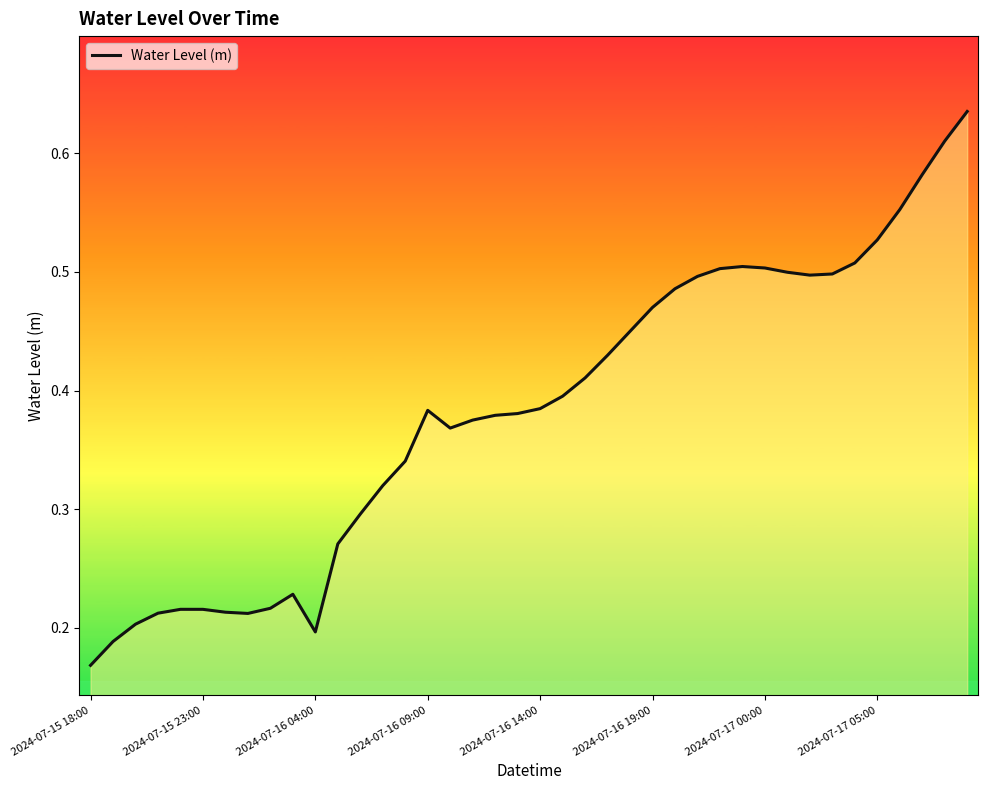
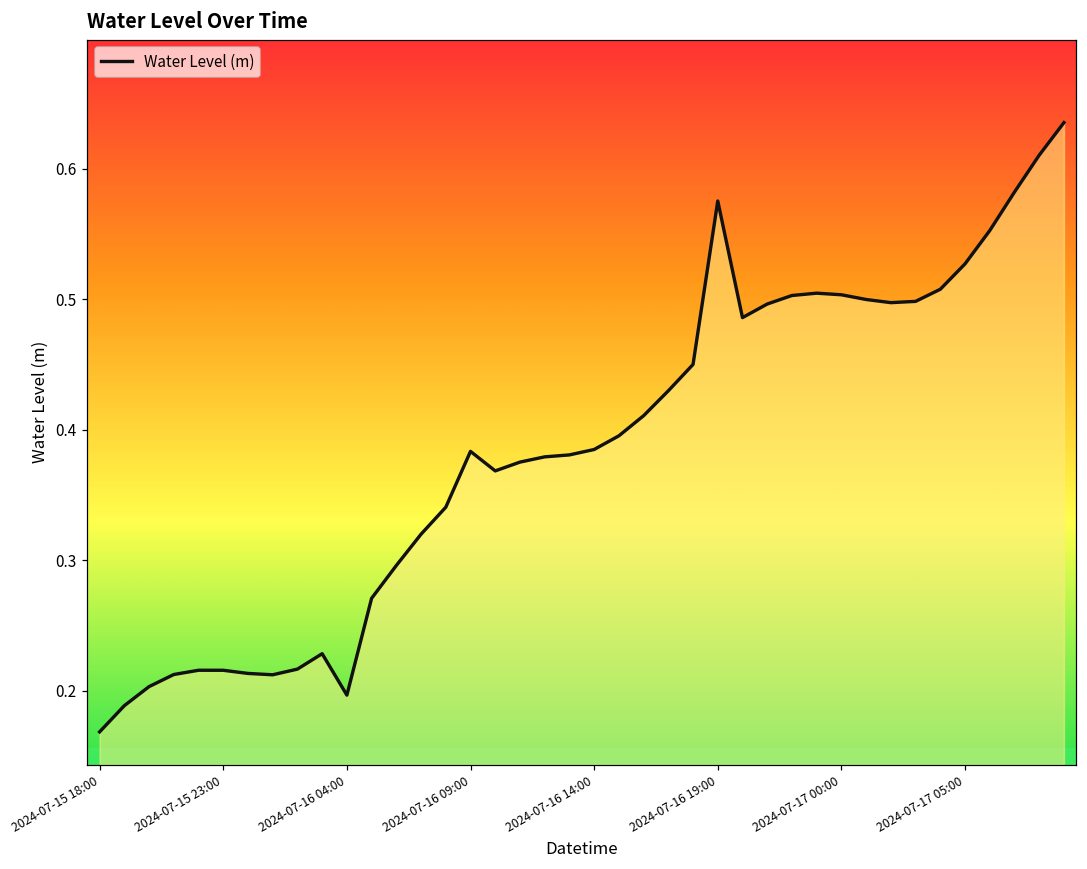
2024-07-16 19:00: 0.470 -> 0.575
